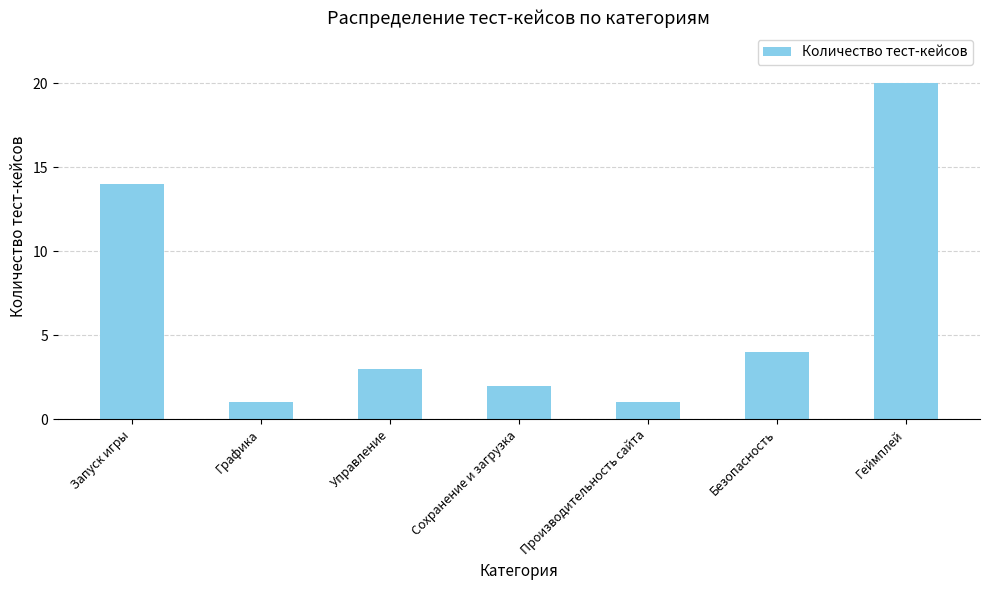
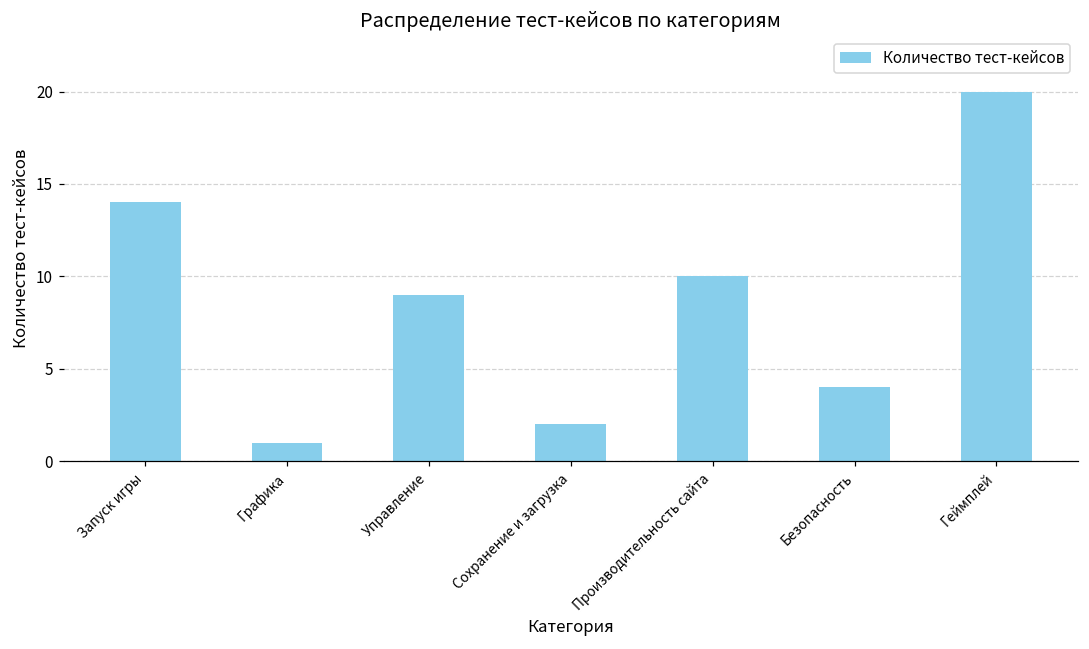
Управление: 3 -> 9
Производительность сайта: 1 -> 10
